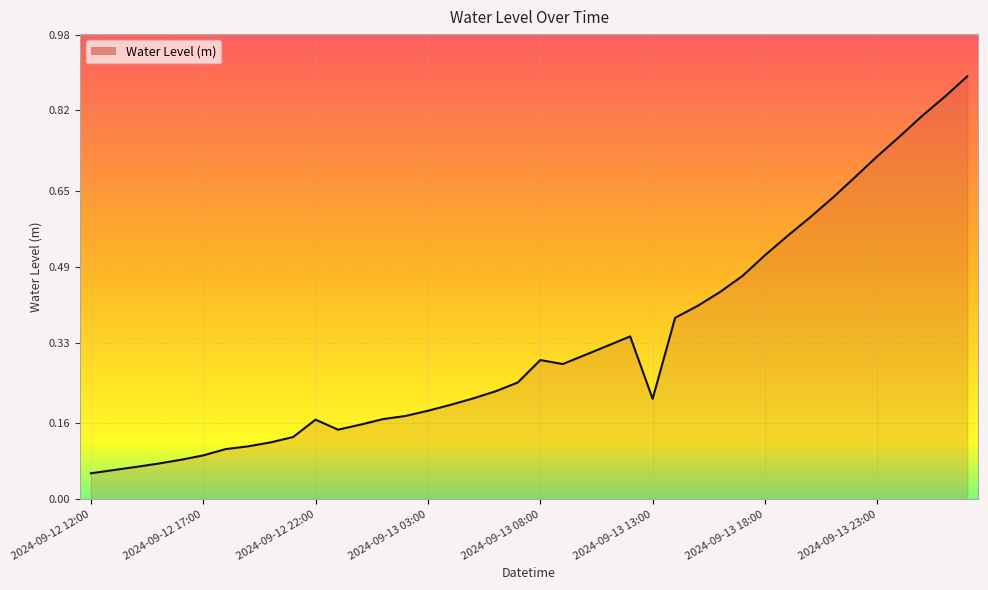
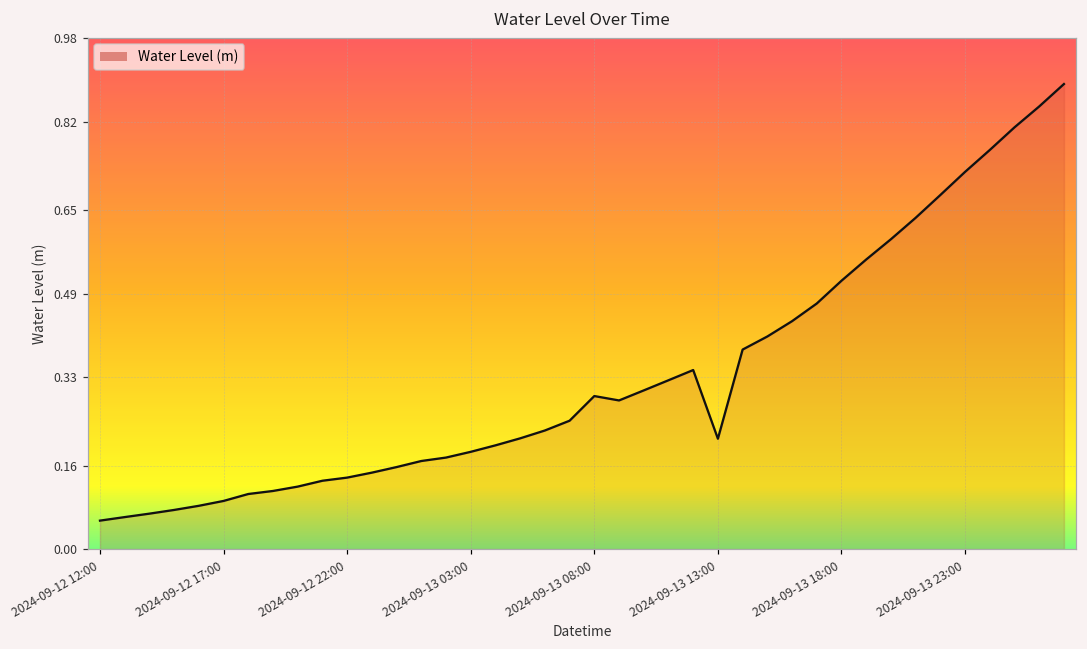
2024-09-12 22:00: 0.17 -> 0.14
